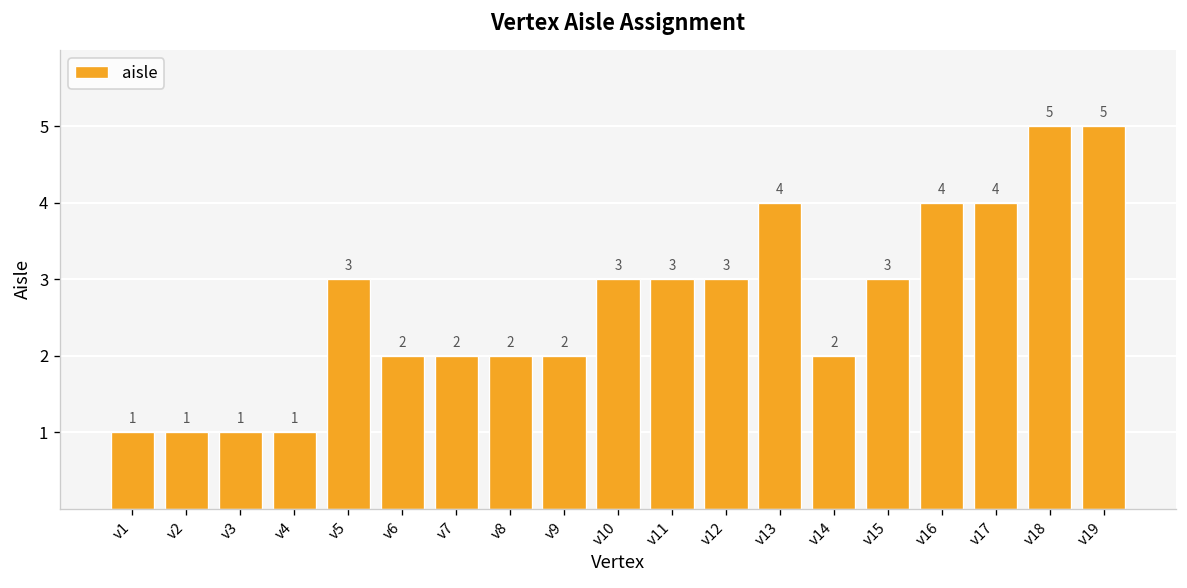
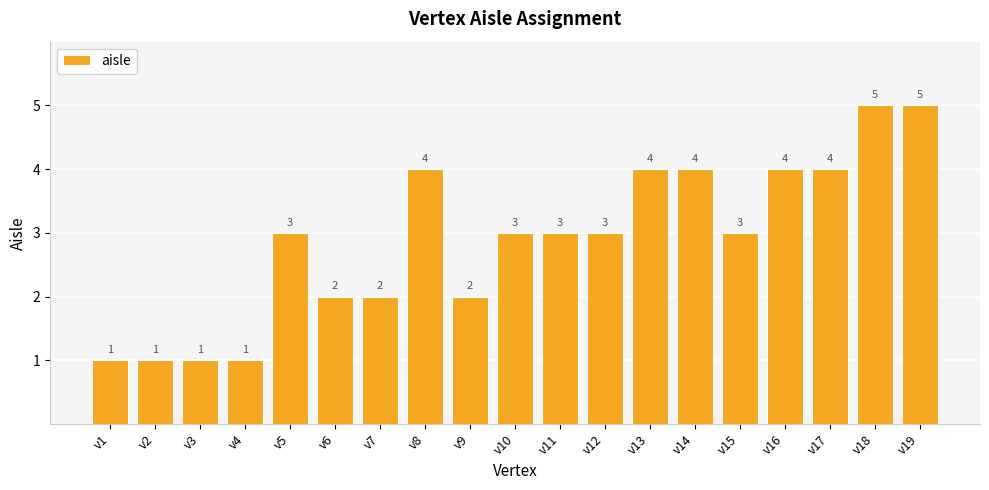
v8: 2 -> 4
v14: 2 -> 4
